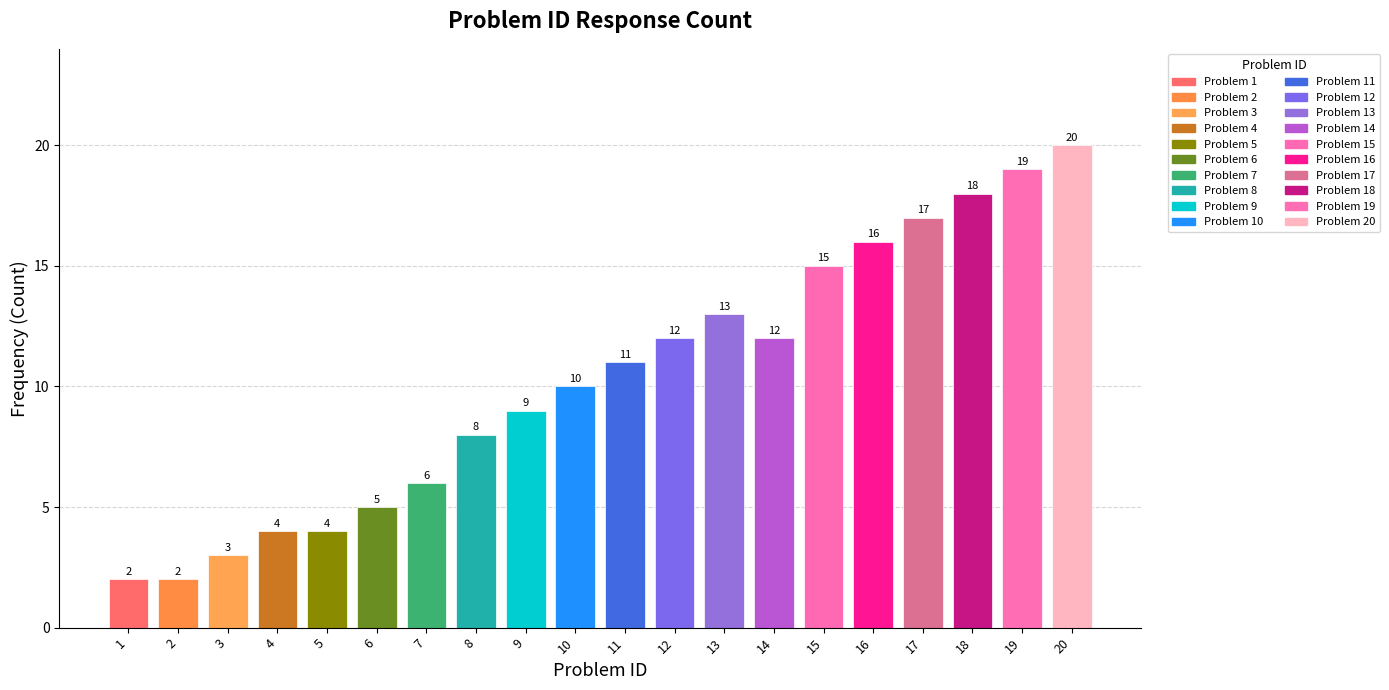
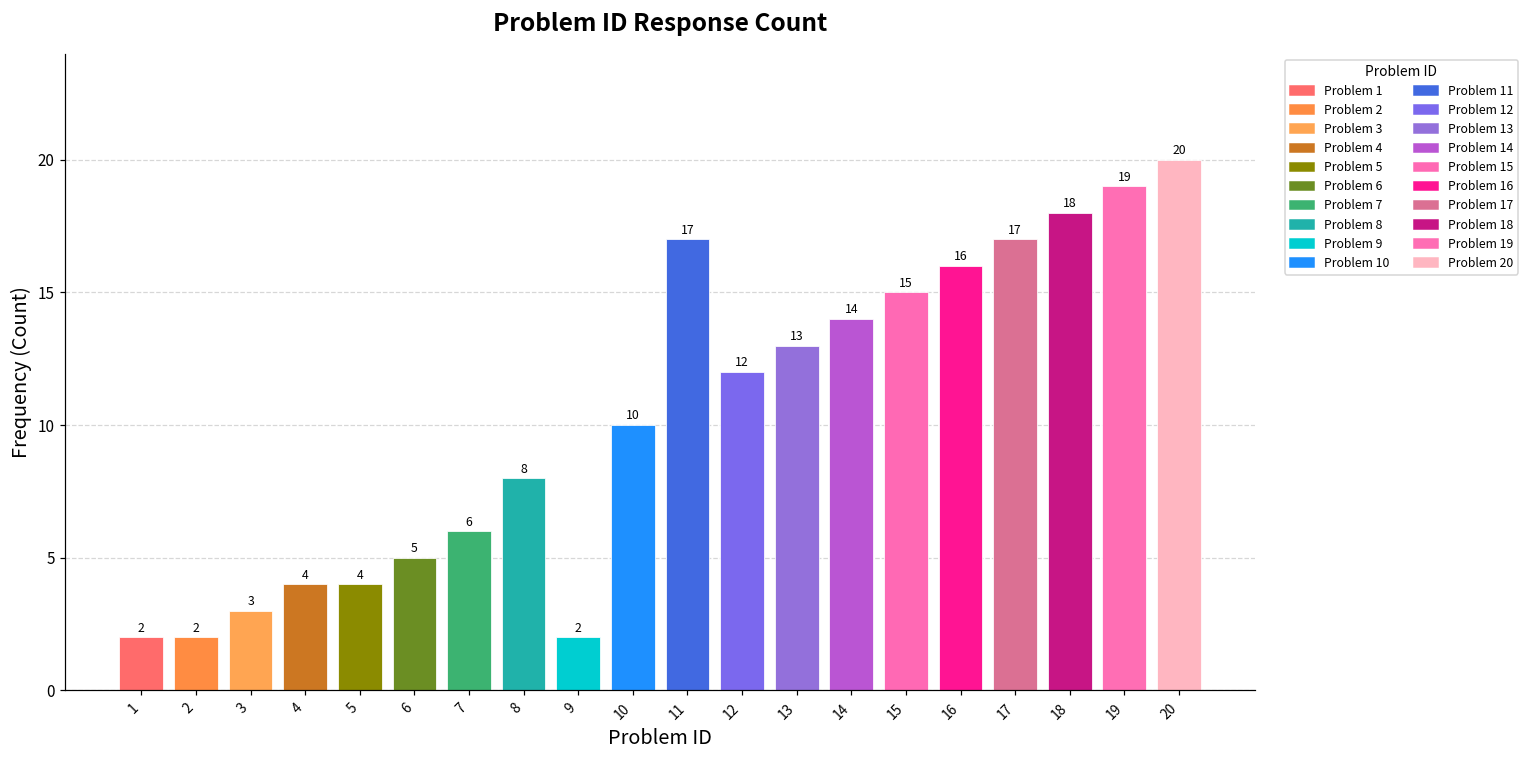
9: 9 -> 2
11: 11 -> 17
14: 12 -> 14
